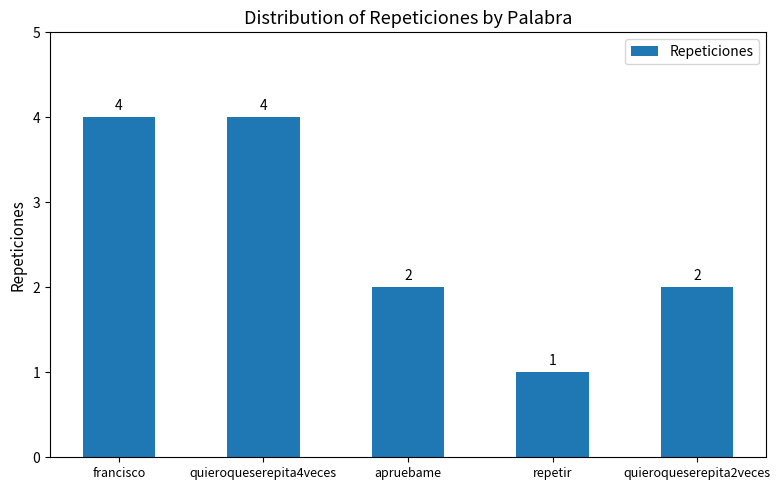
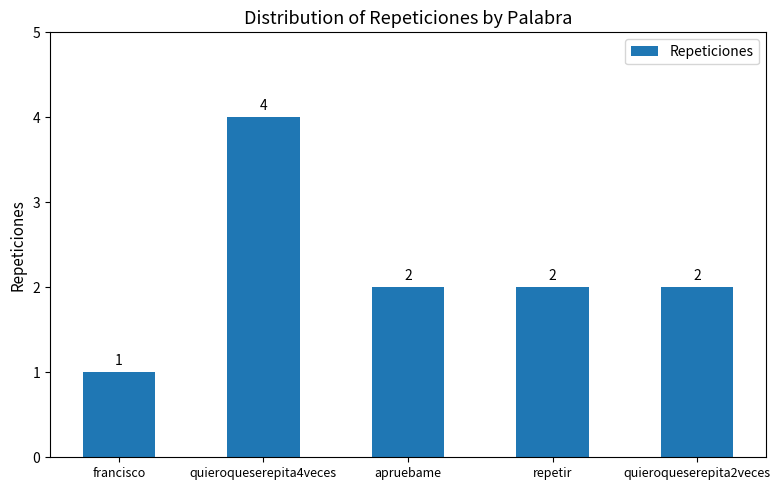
francisco: 4 -> 1
repetir: 1 -> 2
